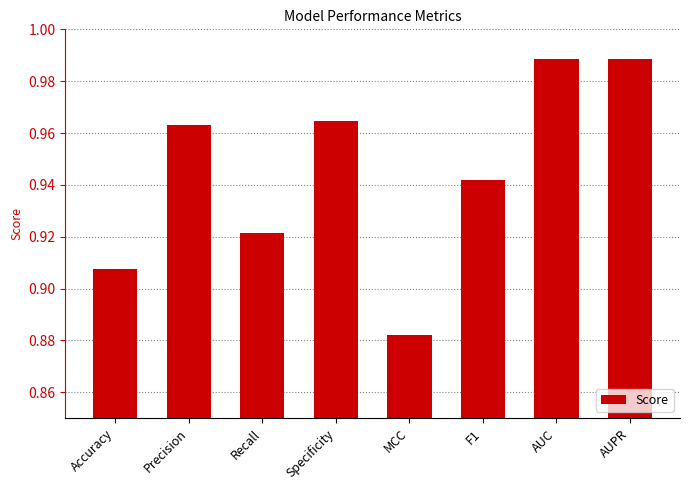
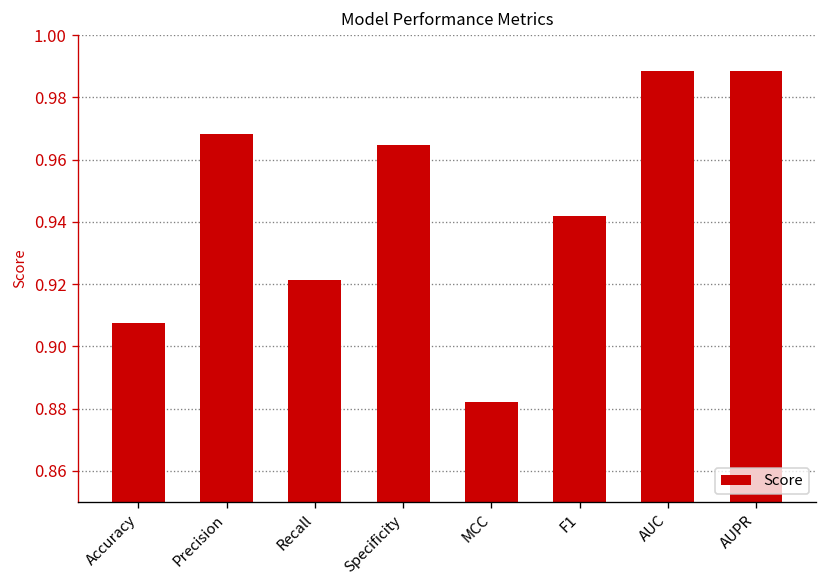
Precision: 0.963 -> 0.968
